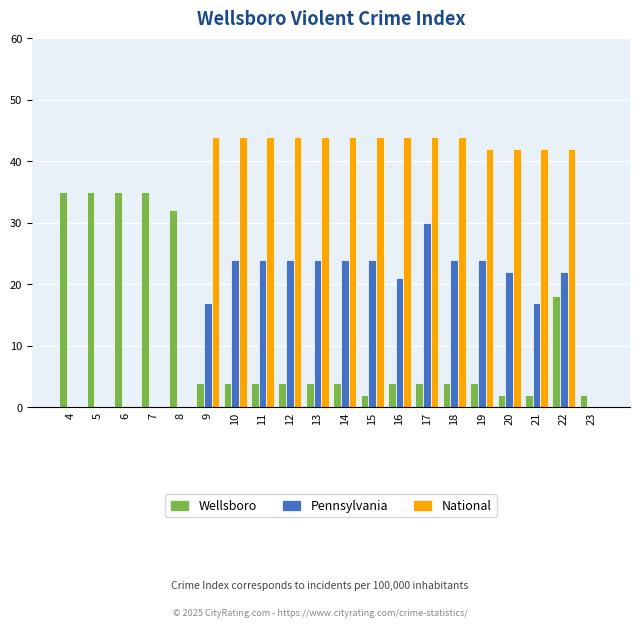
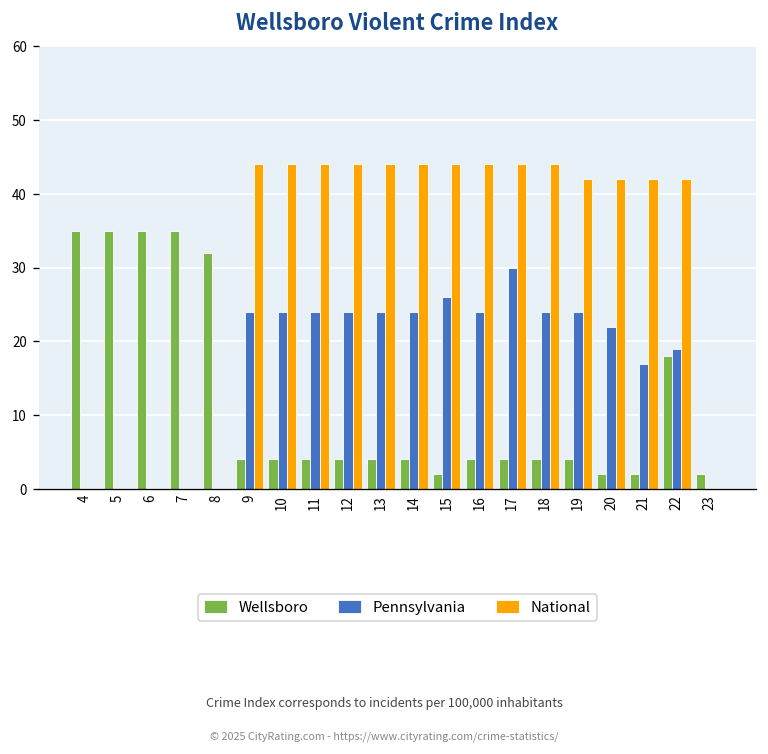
Pennsylvania, 9: 17 -> 24
Pennsylvania, 15: 24 -> 26
Pennsylvania, 16: 21 -> 24
Pennsylvania, 22: 22 -> 19
